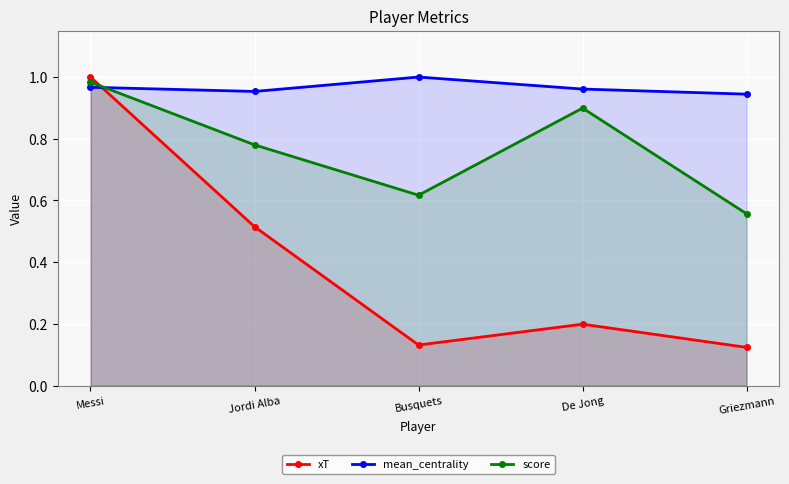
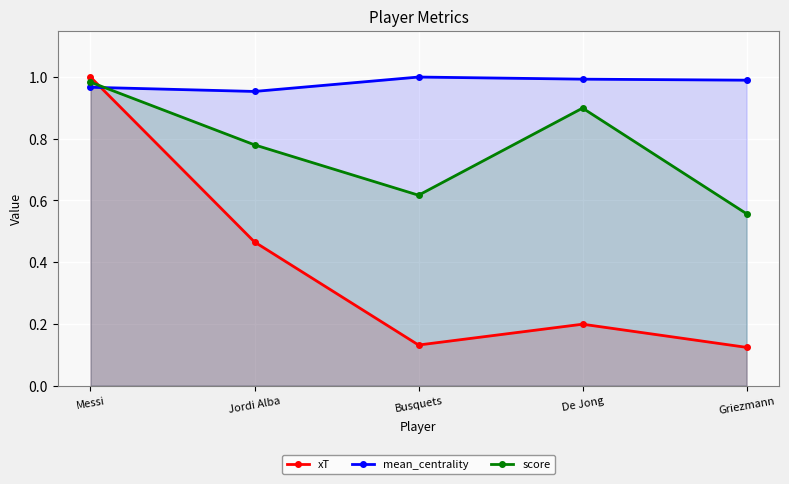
xT, Jordi Alba: 0.52 -> 0.47
mean_centrality, De Jong: 0.96 -> 0.99
mean_centrality, Griezmann: 0.94 -> 0.99
